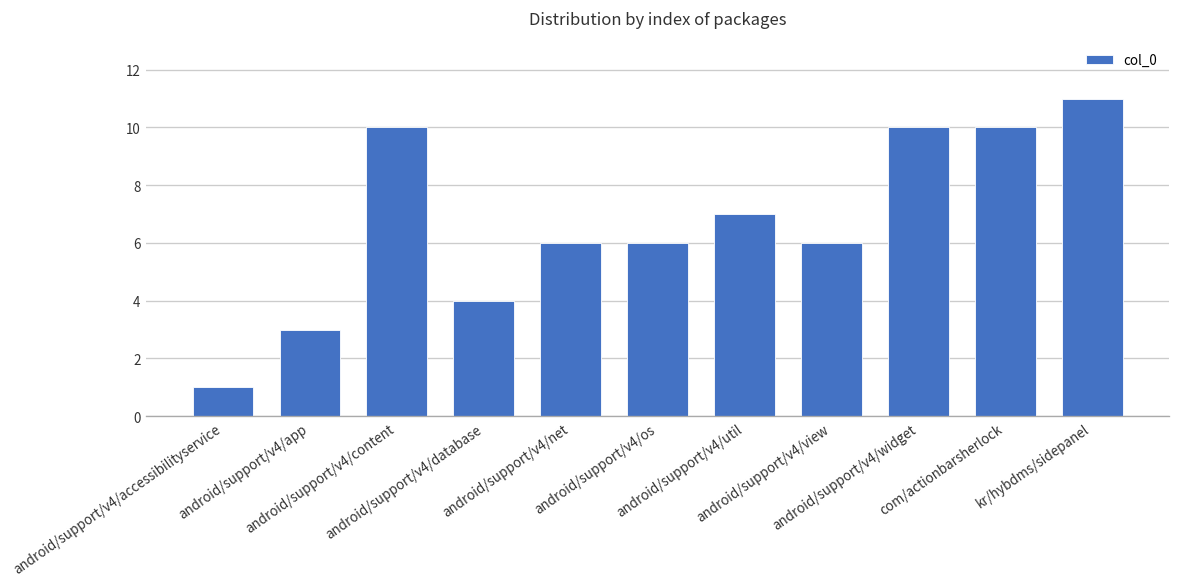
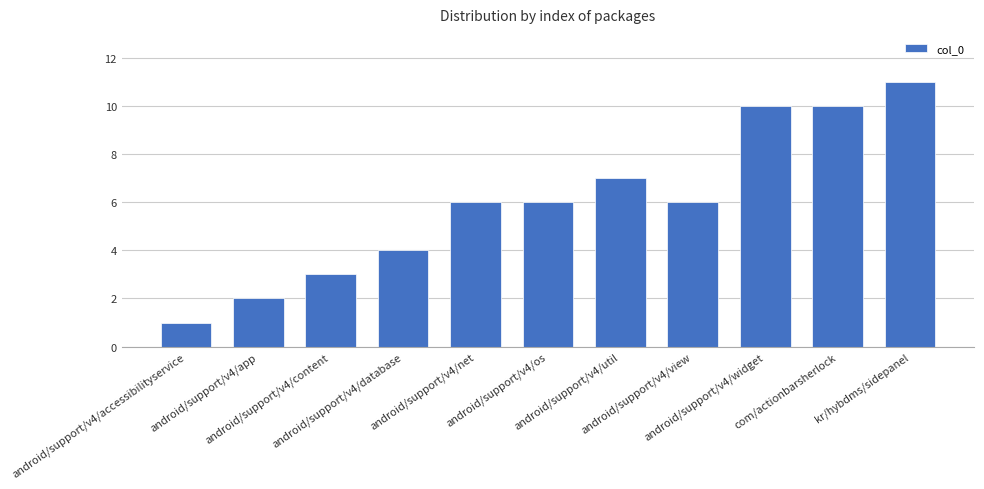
android/support/v4/app: 3 -> 2
android/support/v4/content: 10 -> 3
